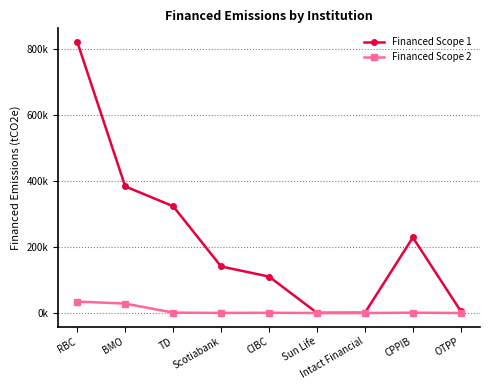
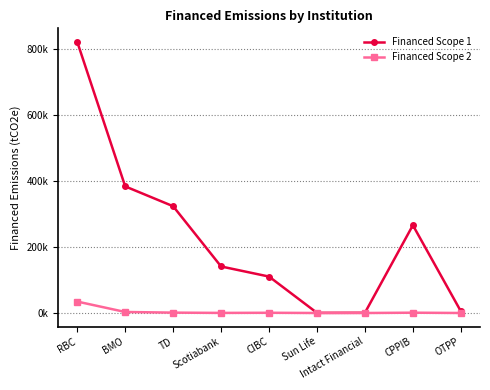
Financed Scope 2, BMO: 30000 -> 0
Financed Scope 1, CPPIB: 230000 -> 270000
